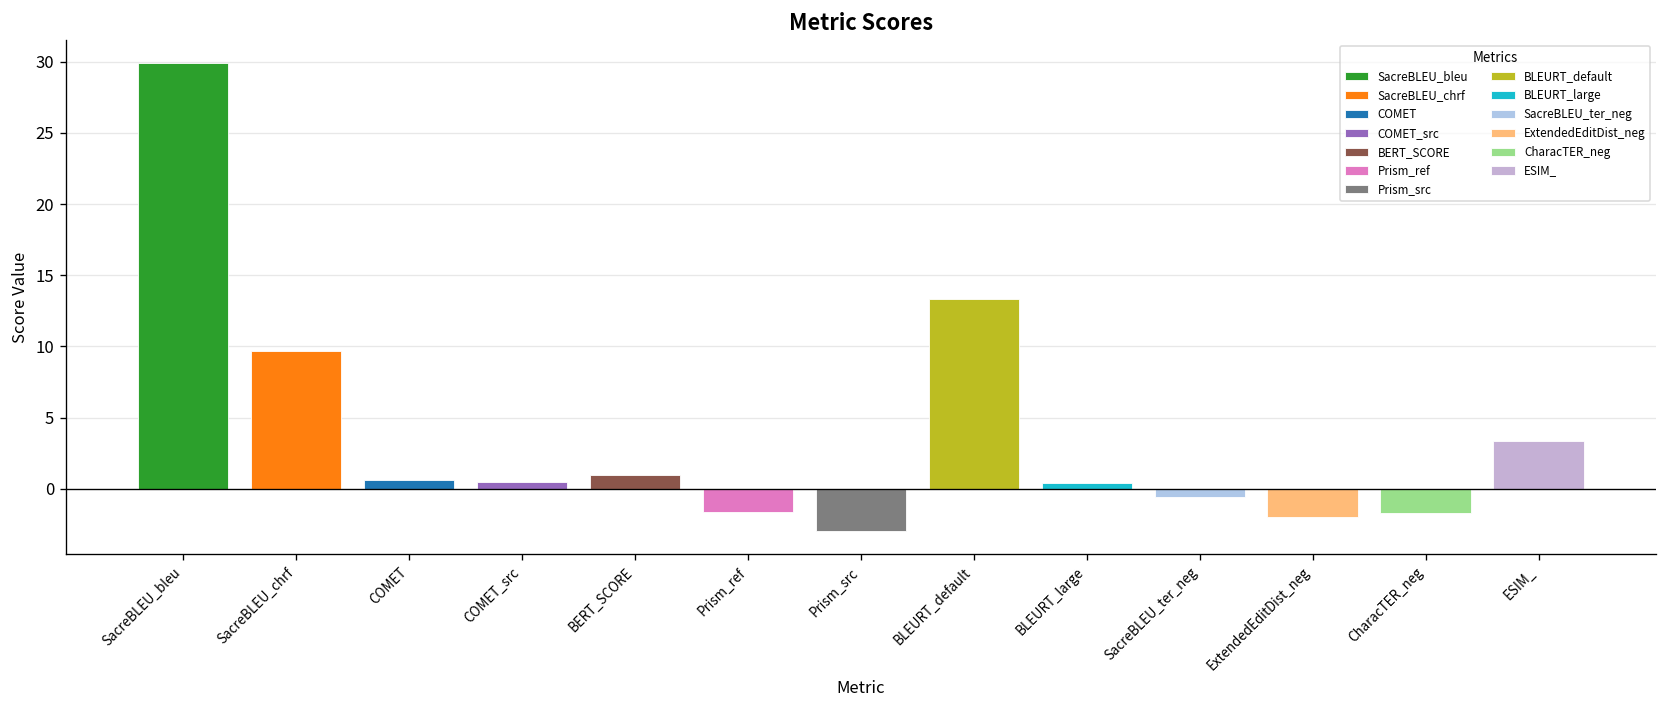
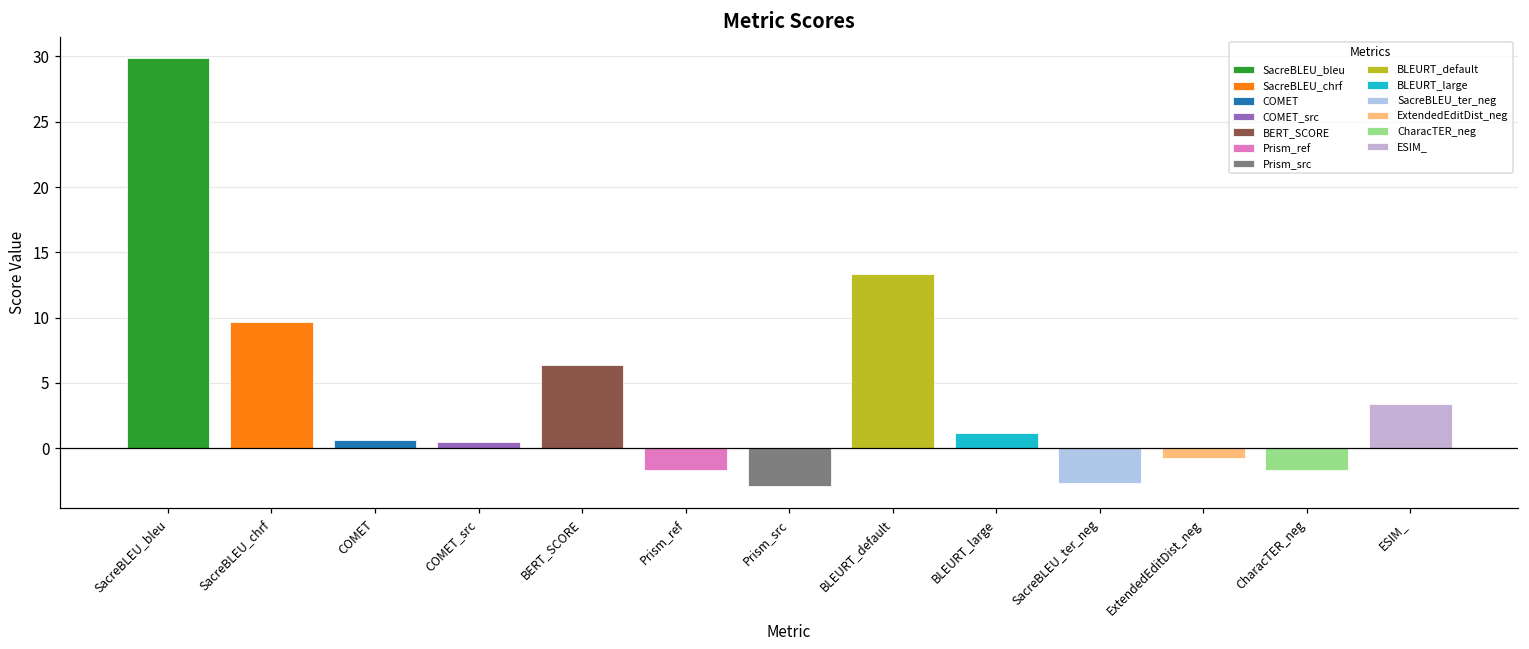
BERT_SCORE: 0.9 -> 6.3
BLEURT_large: 0.4 -> 1.2
SacreBLEU_ter_neg: -0.6 -> -2.7
ExtendedEditDist_neg: -2.0 -> -0.8
